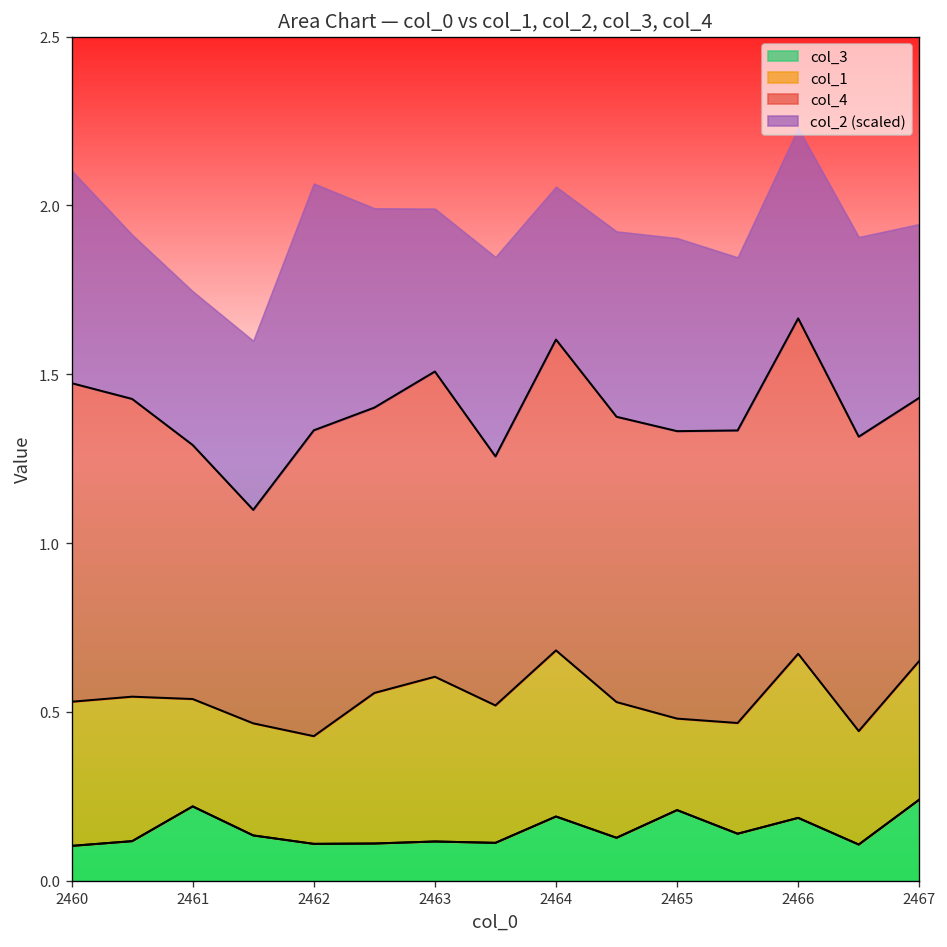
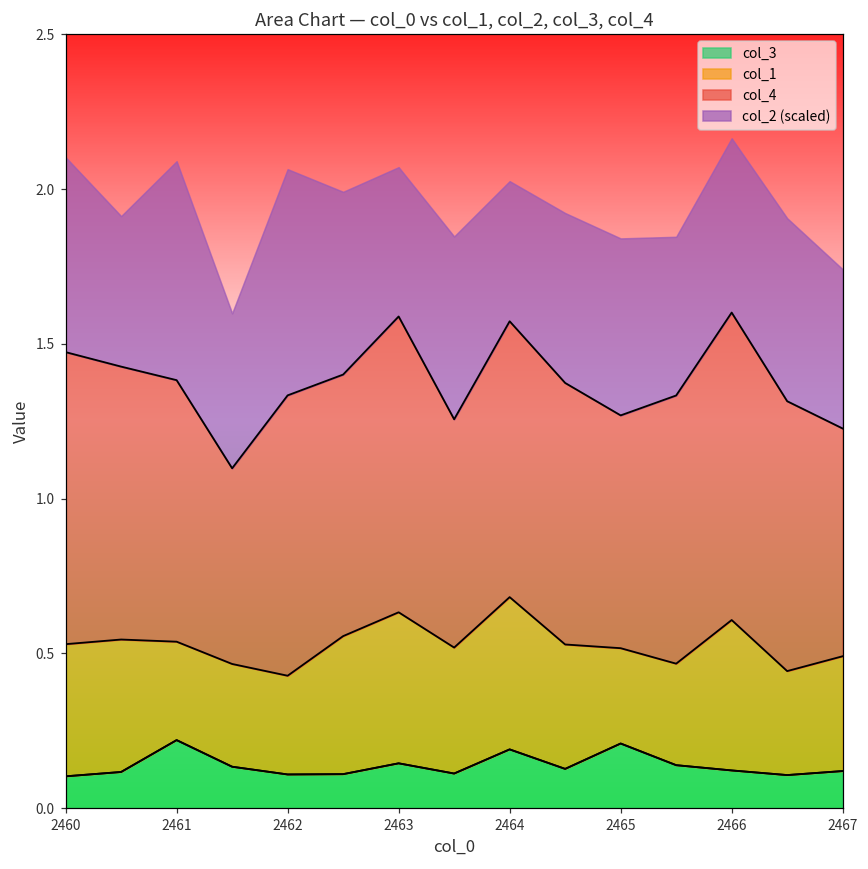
col_4, 2461: 0.75 -> 0.85
col_2 (scaled), 2461: 0.46 -> 0.71
col_3, 2463: 0.12 -> 0.15
col_4, 2463: 0.90 -> 0.96
col_4, 2464: 0.92 -> 0.89
col_1, 2465: 0.27 -> 0.31
col_4, 2465: 0.85 -> 0.75
col_3, 2466: 0.19 -> 0.12
col_3, 2467: 0.24 -> 0.12
col_1, 2467: 0.41 -> 0.37
col_4, 2467: 0.78 -> 0.74
